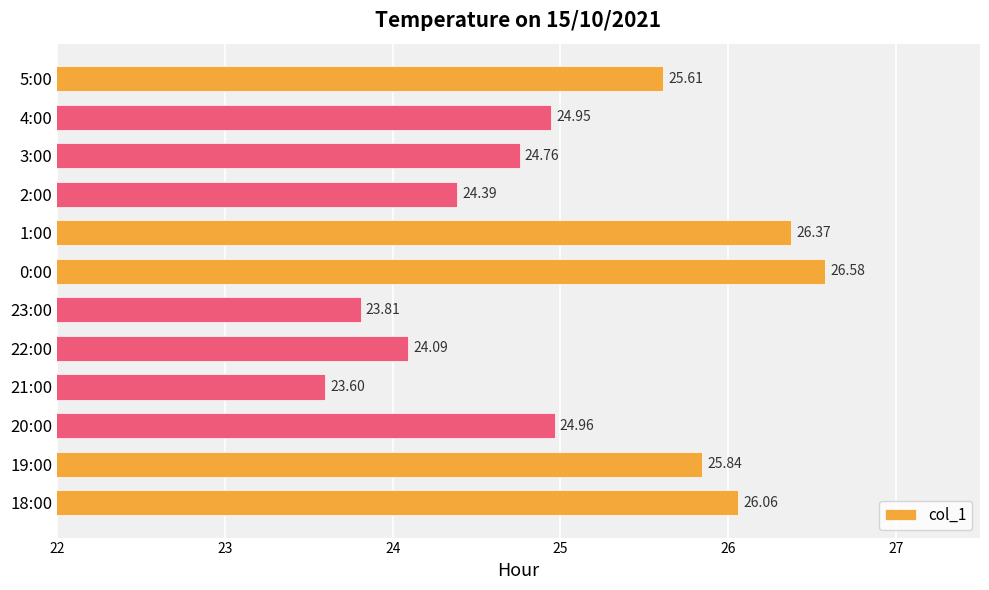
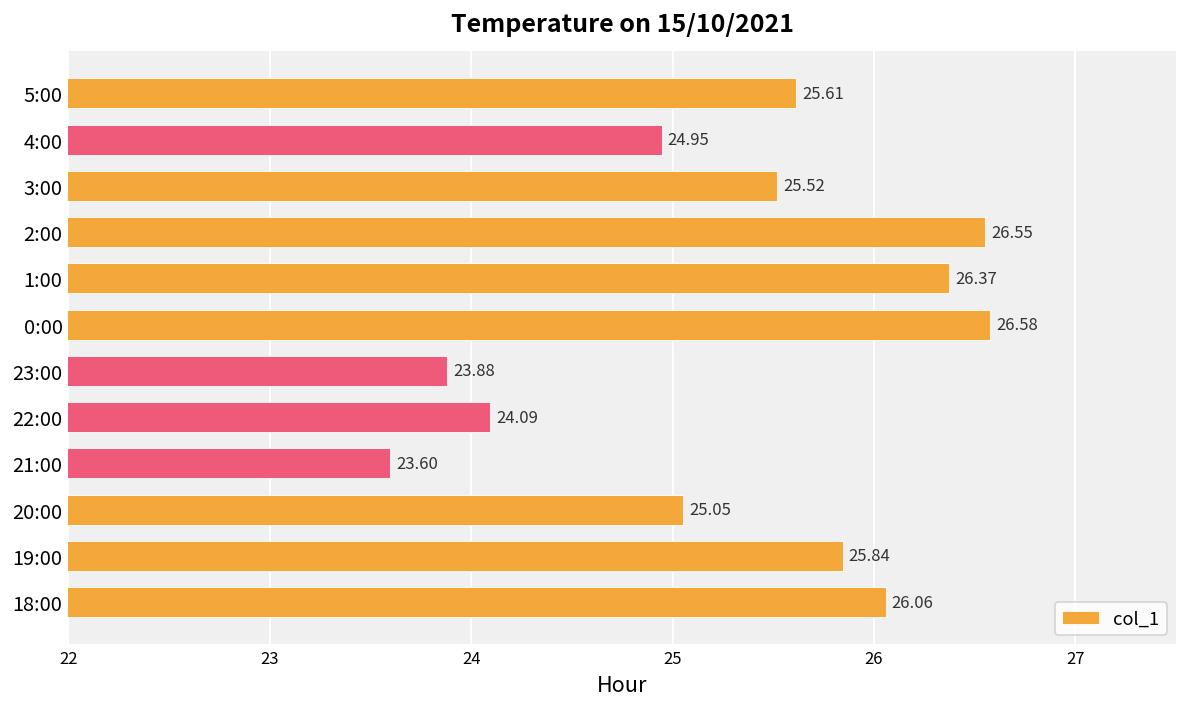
3:00: 24.76 -> 25.52
2:00: 24.39 -> 26.55
23:00: 23.81 -> 23.88
20:00: 24.96 -> 25.05
